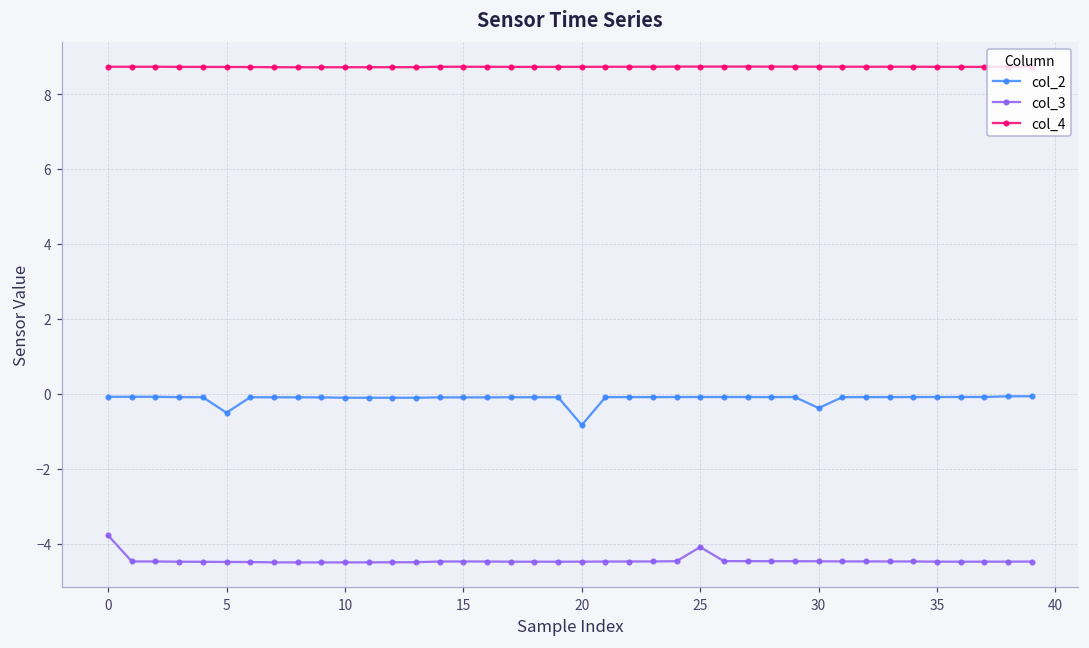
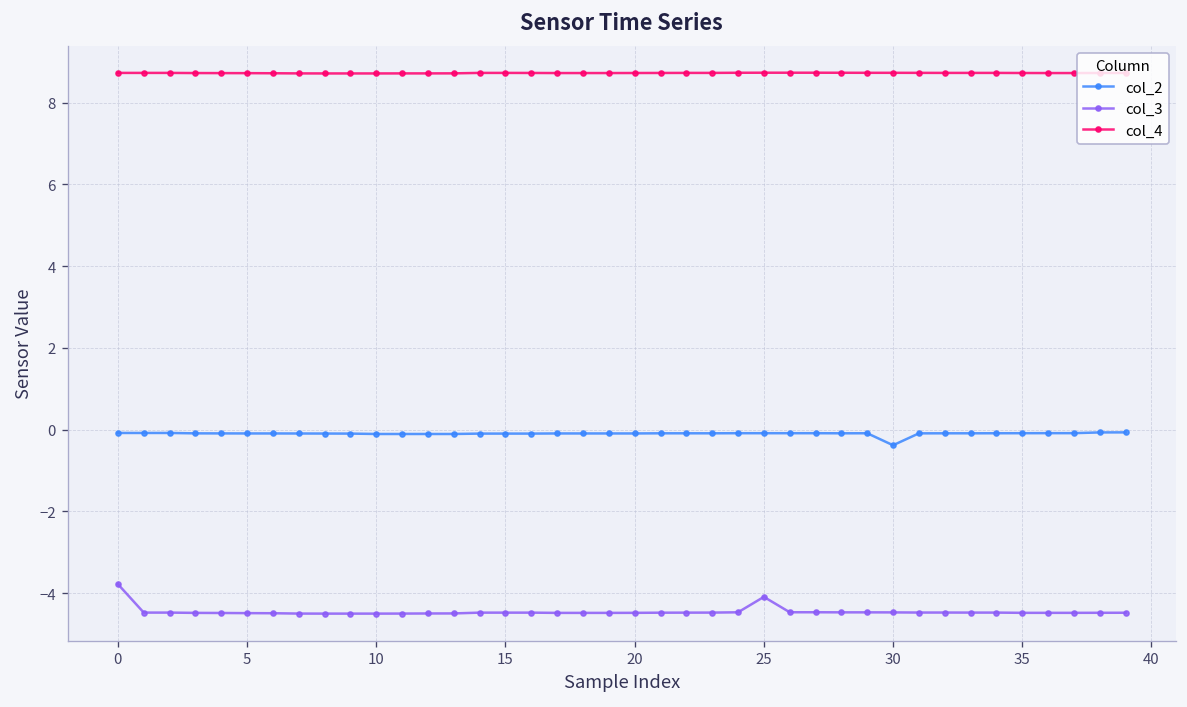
col_2, 5: -0.5 -> -0.1
col_2, 20: -0.8 -> -0.1
